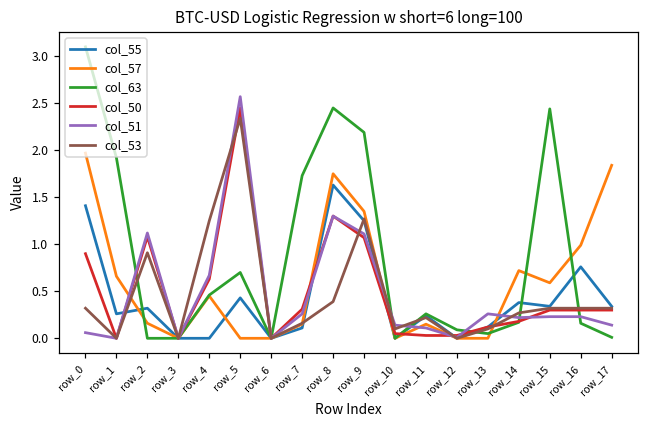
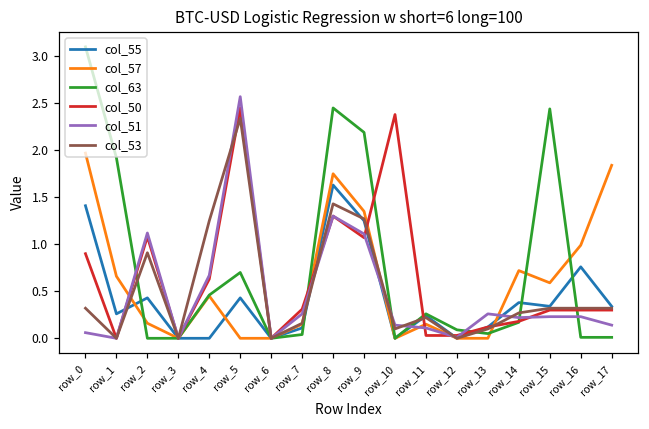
col_55, row_2: 0.3 -> 0.4
col_63, row_7: 1.7 -> 0.0
col_53, row_8: 0.4 -> 1.4
col_50, row_10: 0.1 -> 2.4
col_63, row_16: 0.2 -> 0.0
